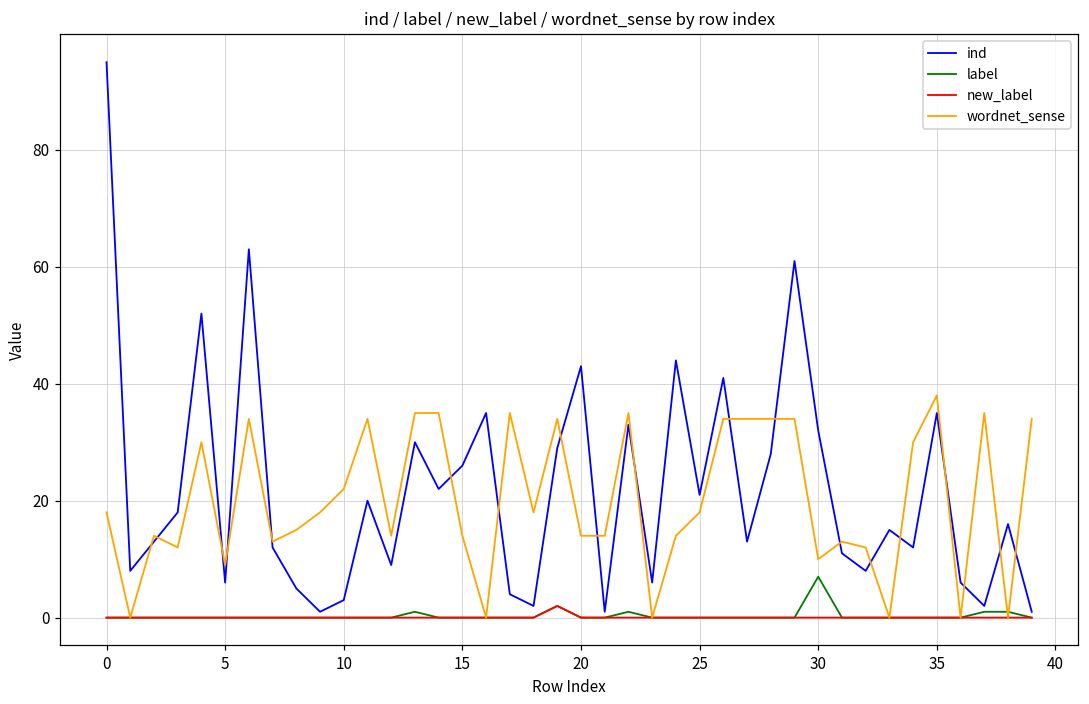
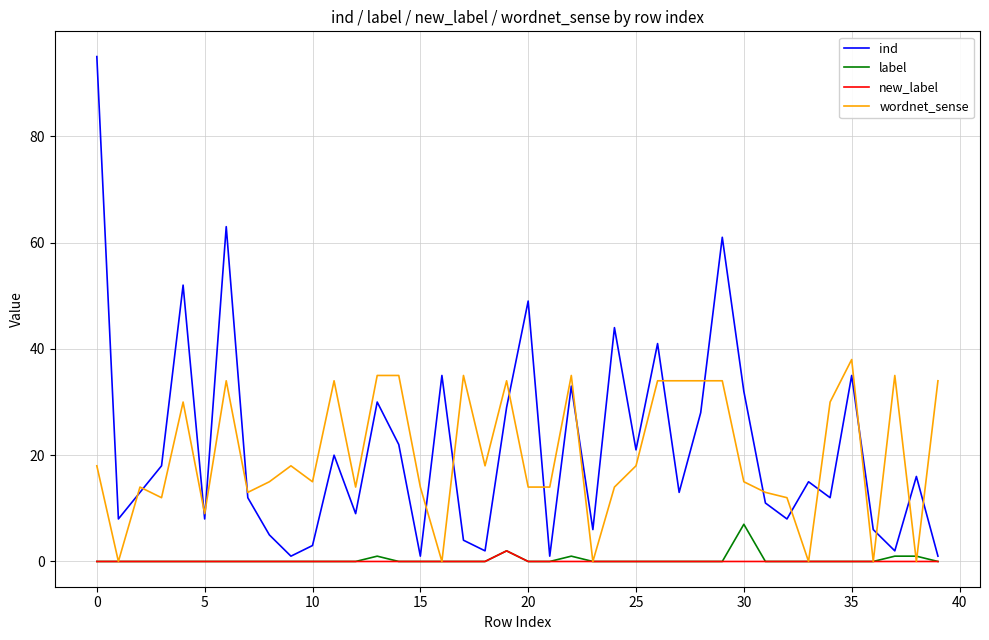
ind, 5: 6 -> 8
wordnet_sense, 10: 22 -> 15
ind, 15: 26 -> 1
ind, 20: 43 -> 49
wordnet_sense, 30: 10 -> 15
